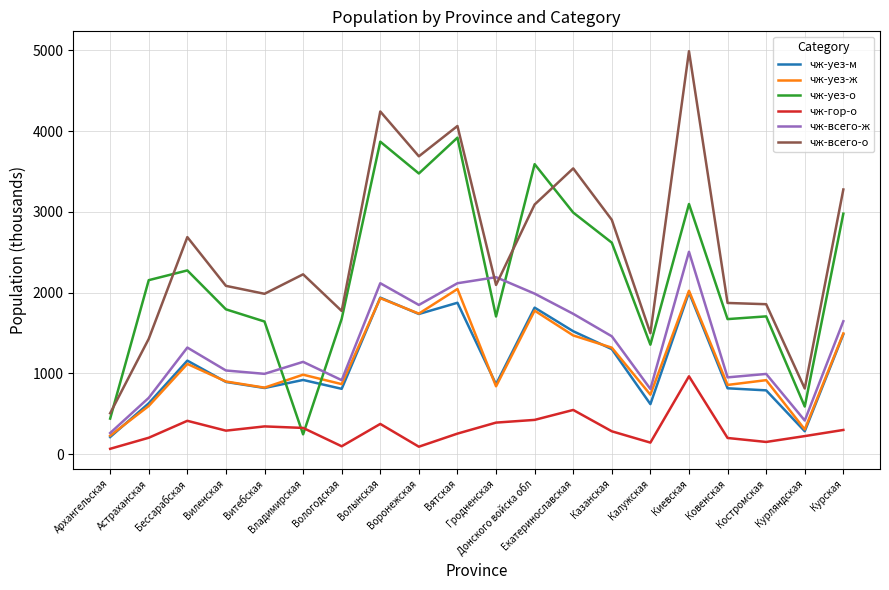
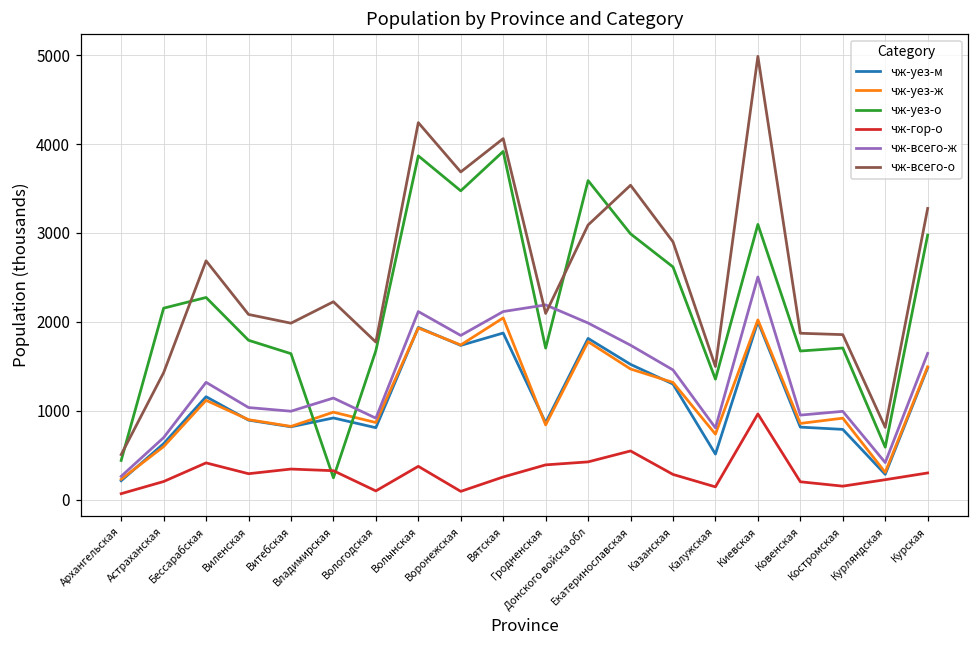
чж-уез-м, Калужская: 600 -> 500
